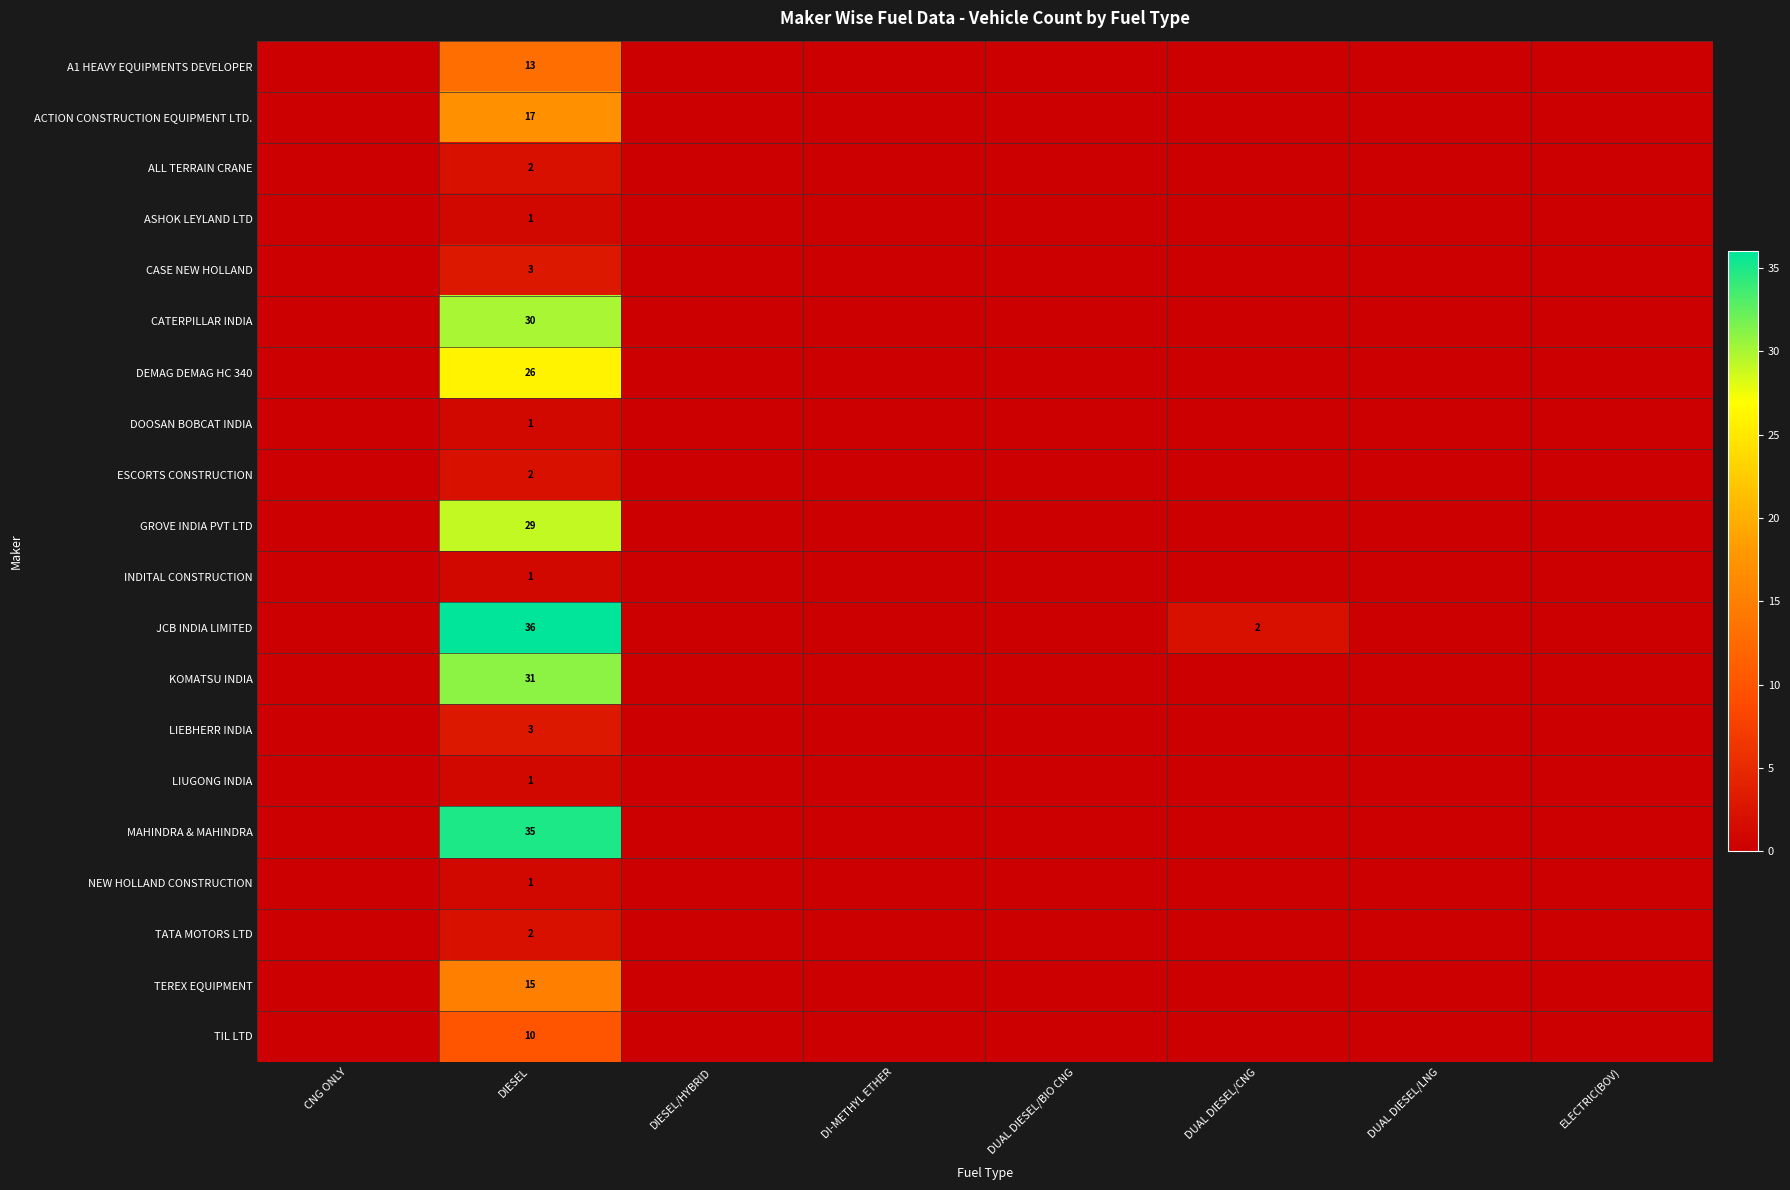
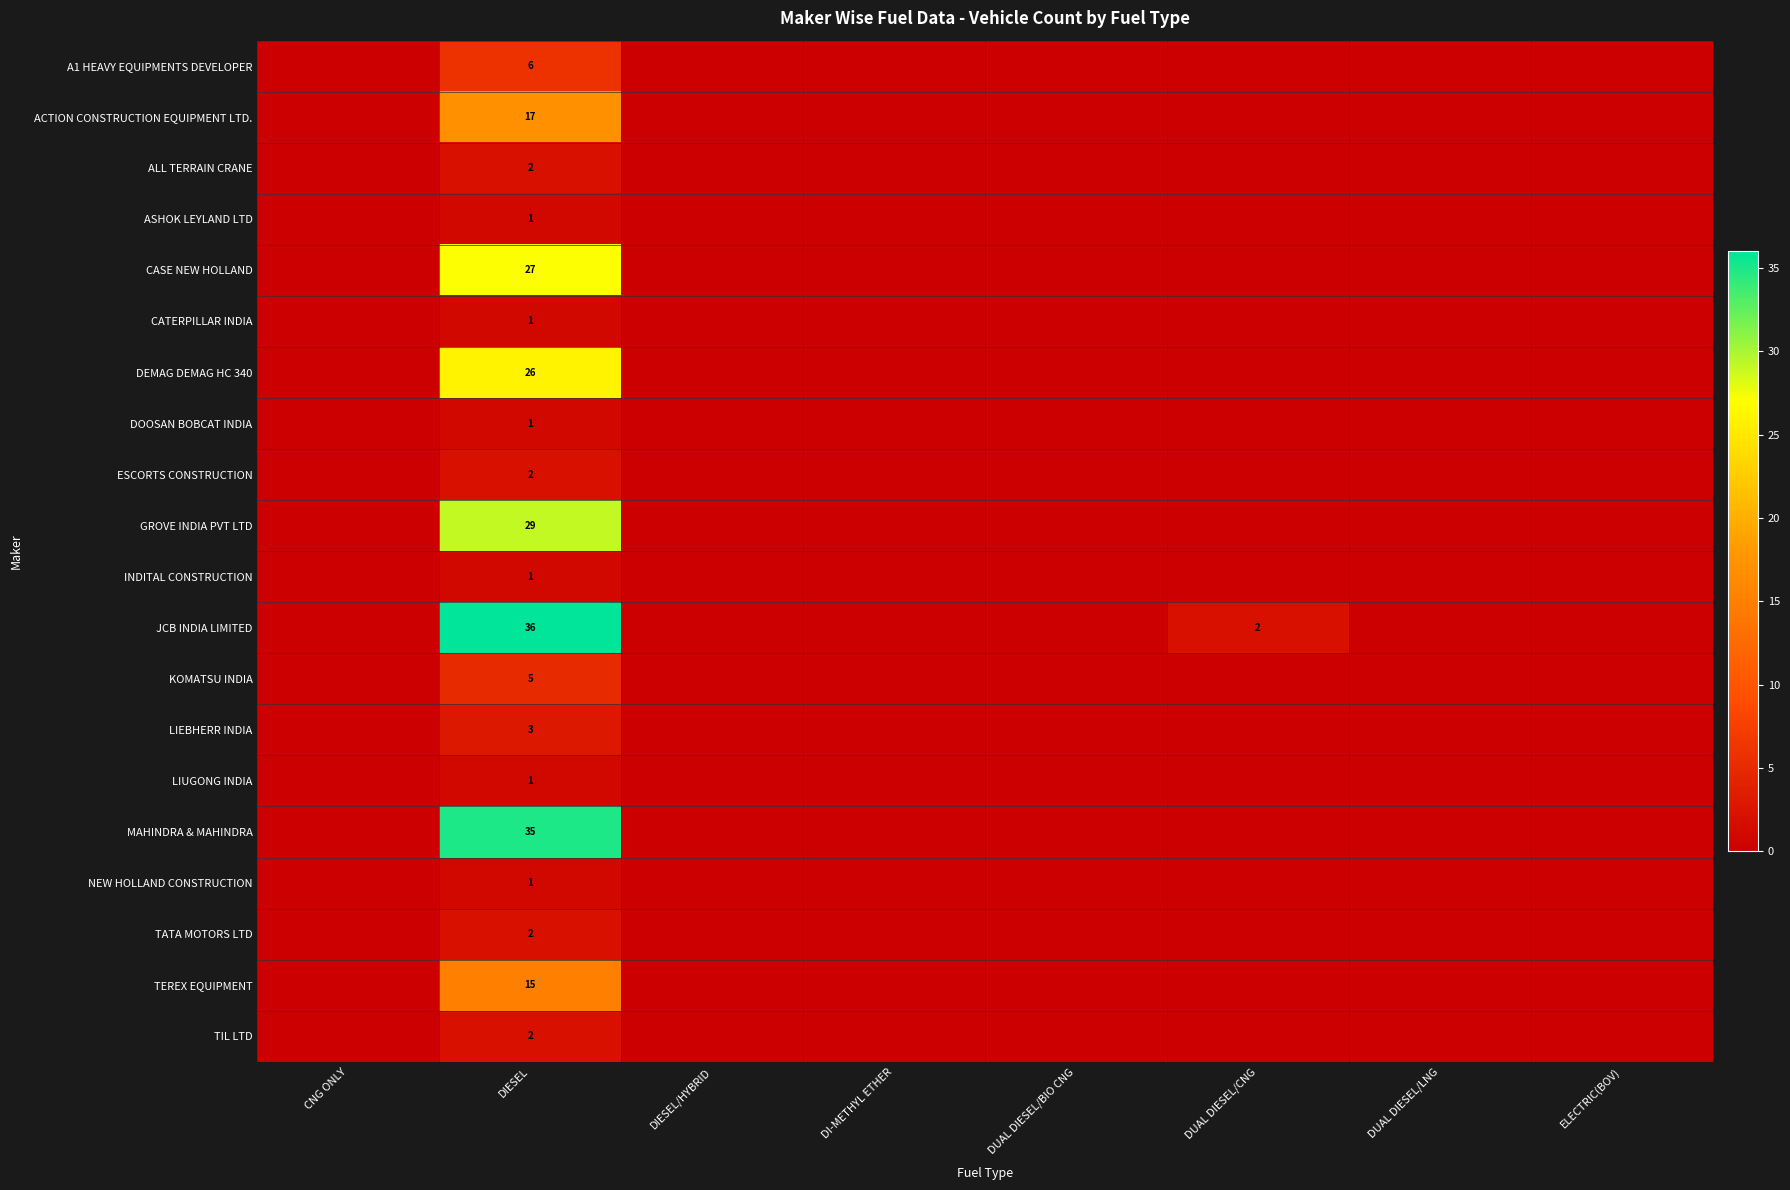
A1 HEAVY EQUIPMENTS DEVELOPER, DIESEL: 13 -> 6
CASE NEW HOLLAND, DIESEL: 3 -> 27
CATERPILLAR INDIA, DIESEL: 30 -> 1
KOMATSU INDIA, DIESEL: 31 -> 5
TIL LTD, DIESEL: 10 -> 2
